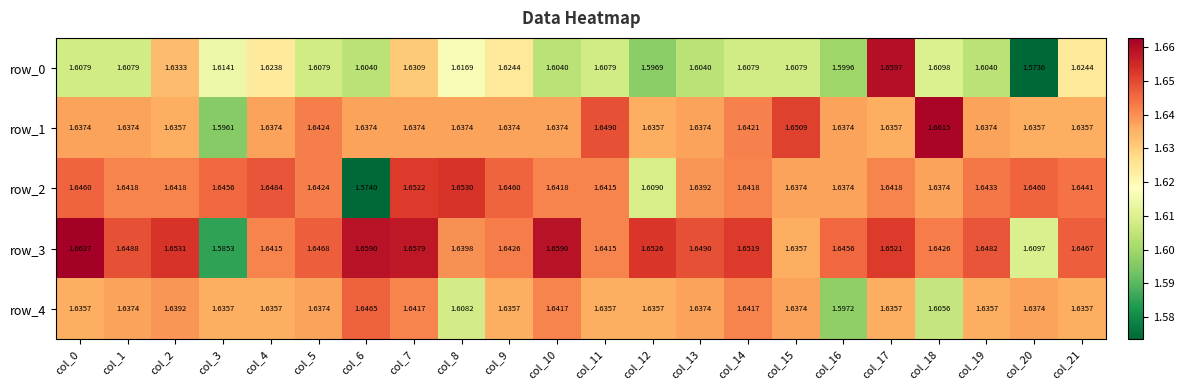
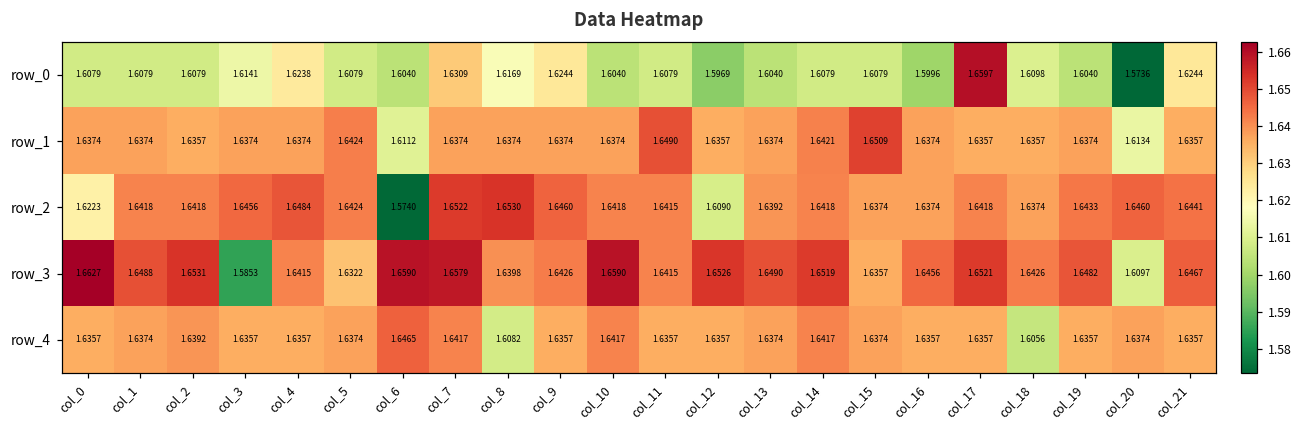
row_0, col_2: 1.6333 -> 1.6079
row_1, col_3: 1.5961 -> 1.6374
row_1, col_6: 1.6374 -> 1.6112
row_1, col_18: 1.6615 -> 1.6357
row_1, col_20: 1.6357 -> 1.6134
row_2, col_0: 1.6460 -> 1.6223
row_3, col_5: 1.6468 -> 1.6322
row_4, col_16: 1.5972 -> 1.6357
